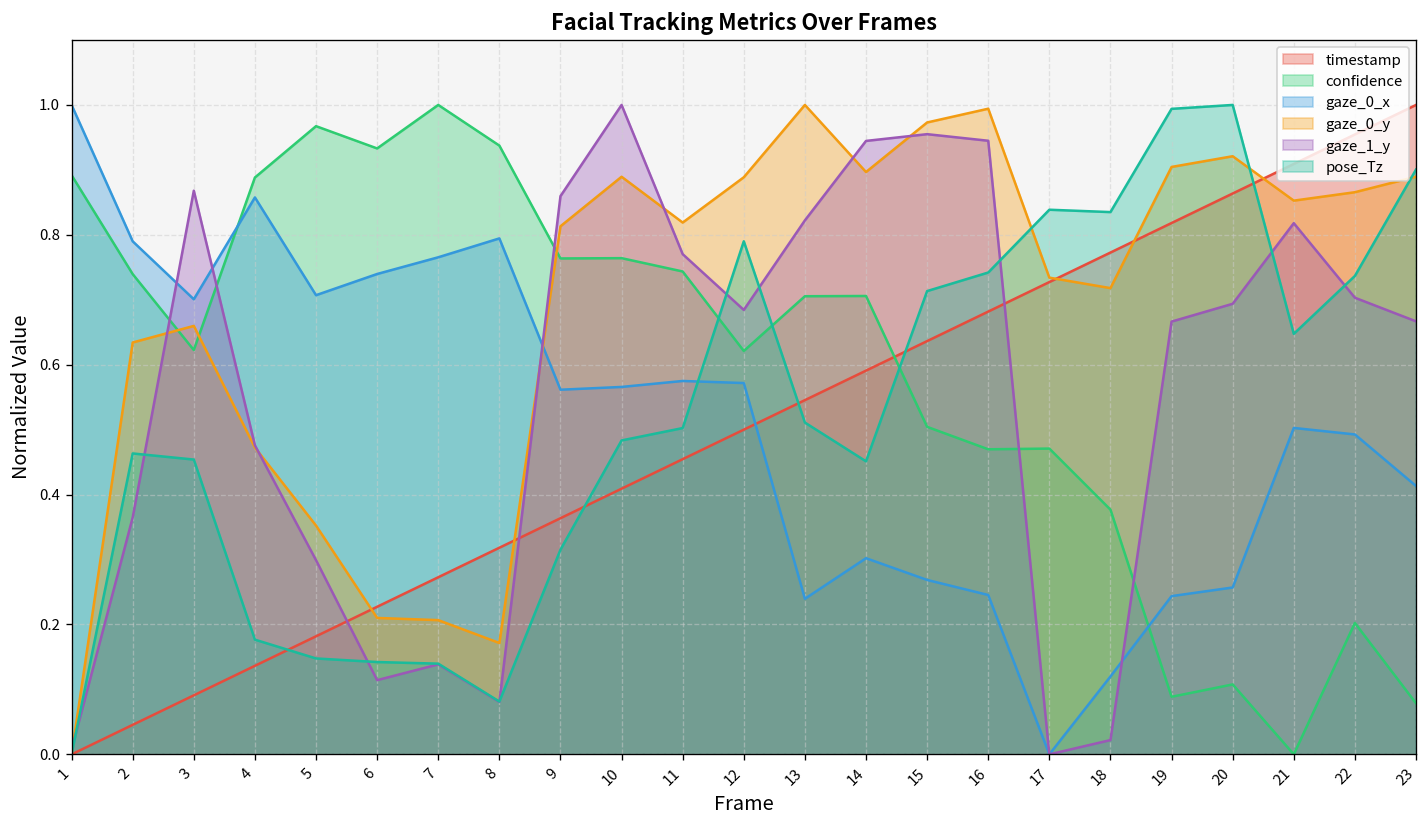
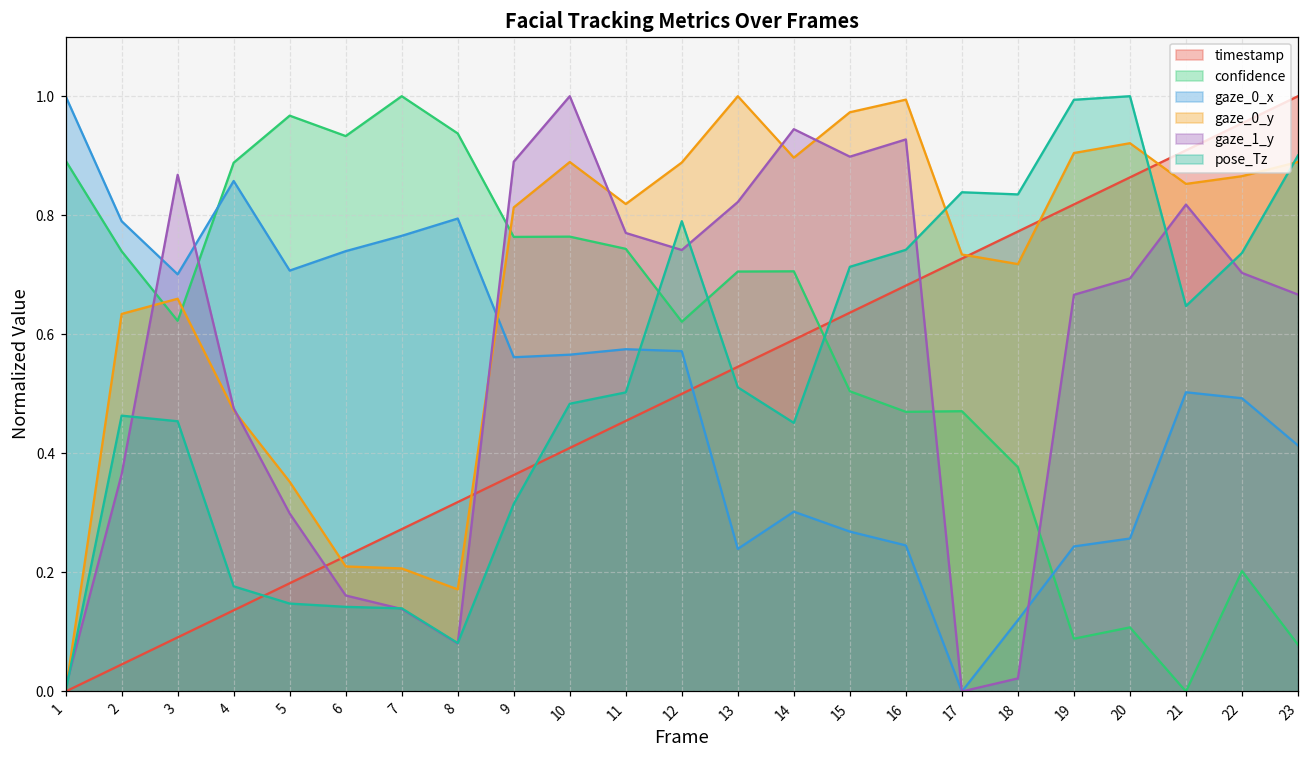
gaze_1_y, 6: 0.11 -> 0.16
gaze_1_y, 9: 0.86 -> 0.89
gaze_1_y, 12: 0.68 -> 0.74
gaze_1_y, 15: 0.96 -> 0.90
gaze_1_y, 16: 0.94 -> 0.93
